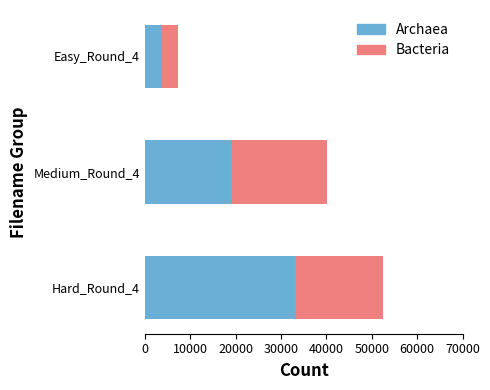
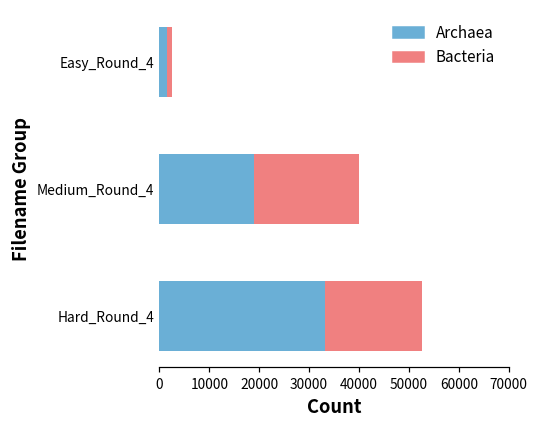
Archaea, Easy_Round_4: 4000 -> 2000
Bacteria, Easy_Round_4: 4000 -> 1000
